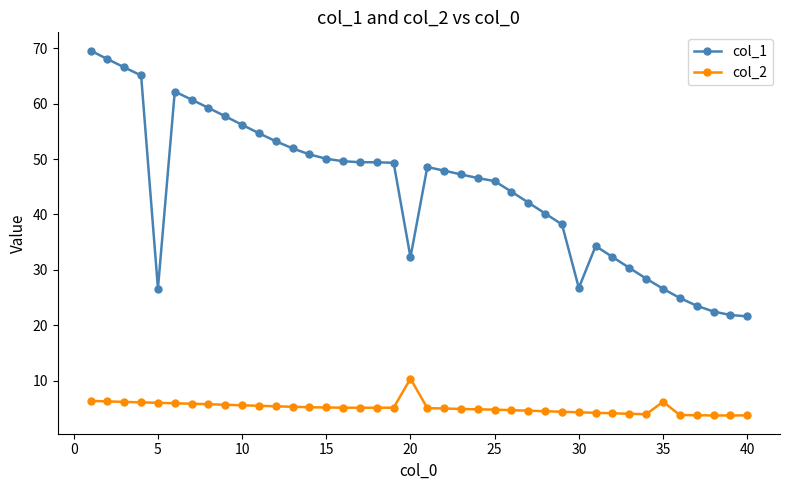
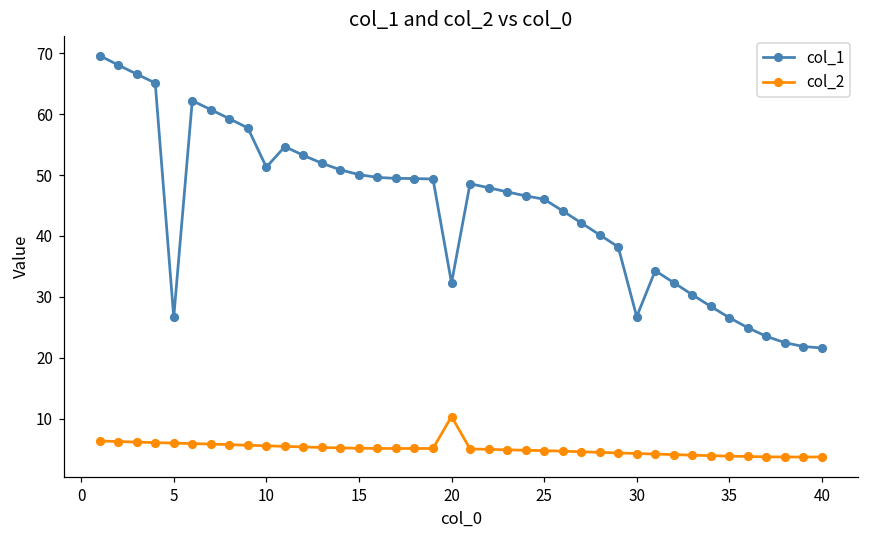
col_1, 10: 56 -> 51
col_2, 35: 6 -> 4
